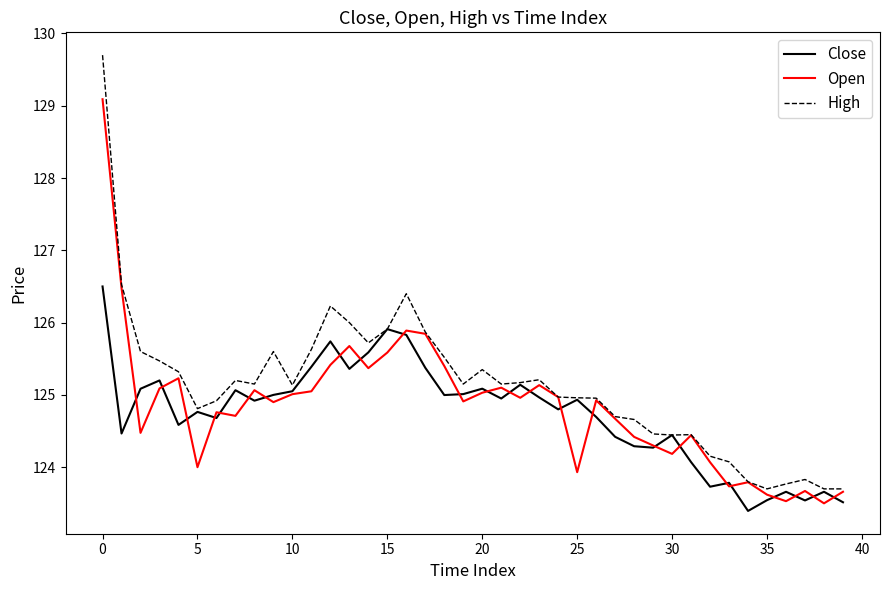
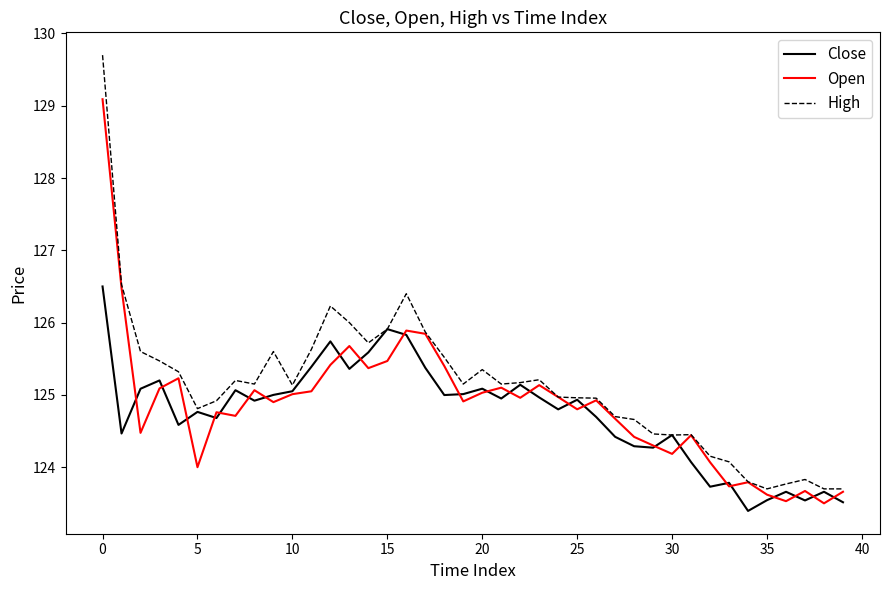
Open, 15: 125.6 -> 125.5
Open, 25: 123.9 -> 124.8
